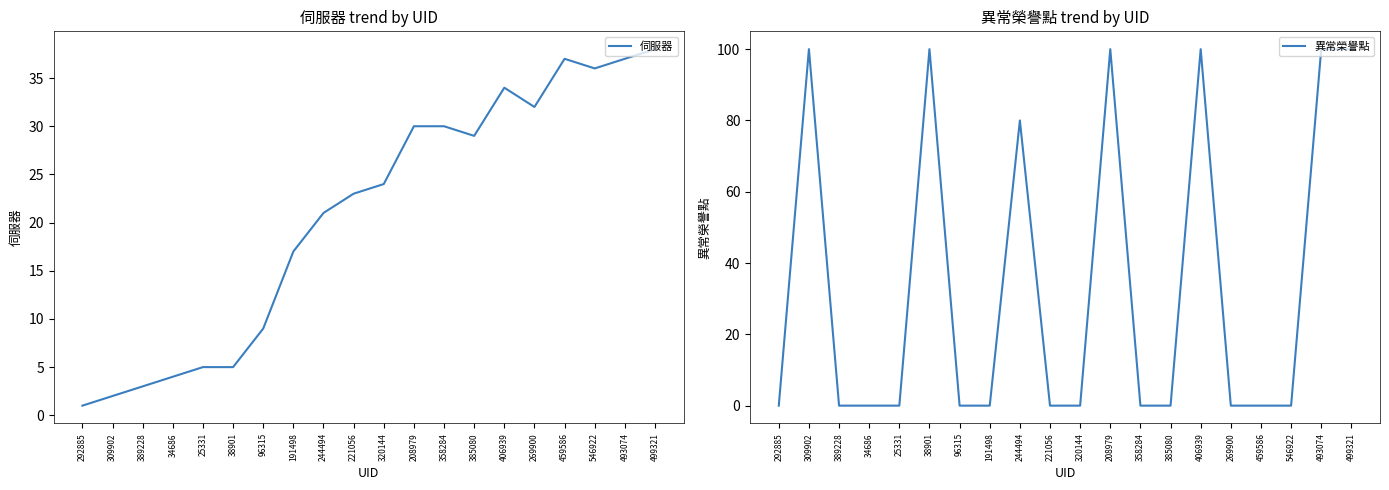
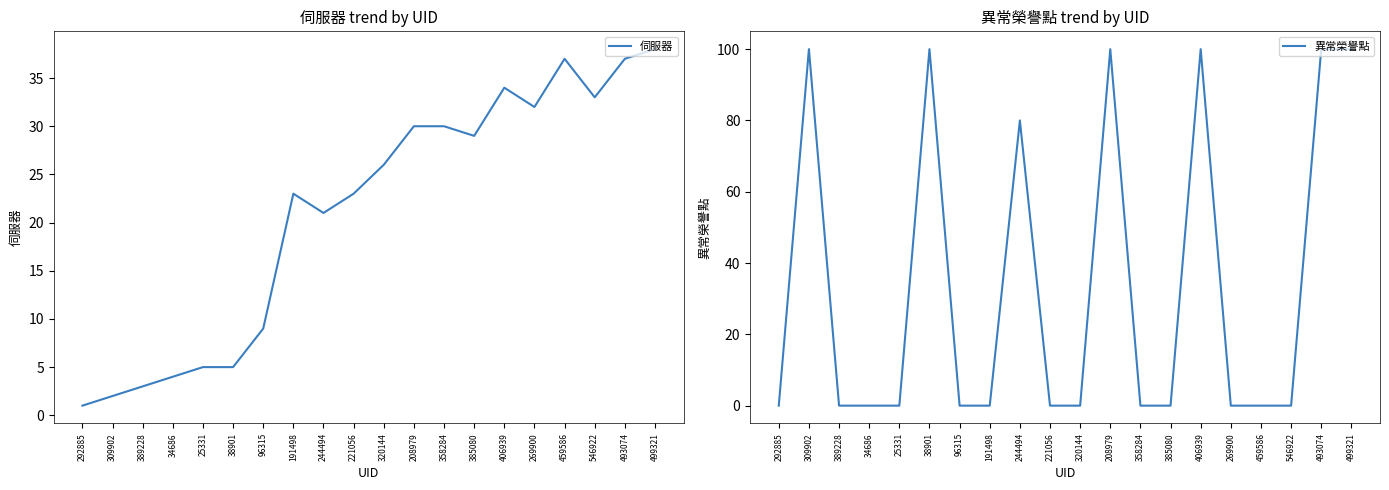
伺服器 trend by UID, 191498: 17 -> 23
伺服器 trend by UID, 320144: 24 -> 26
伺服器 trend by UID, 546922: 36 -> 33
